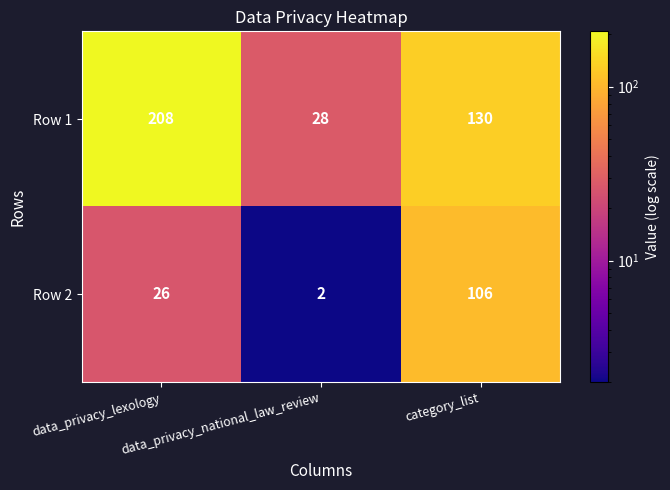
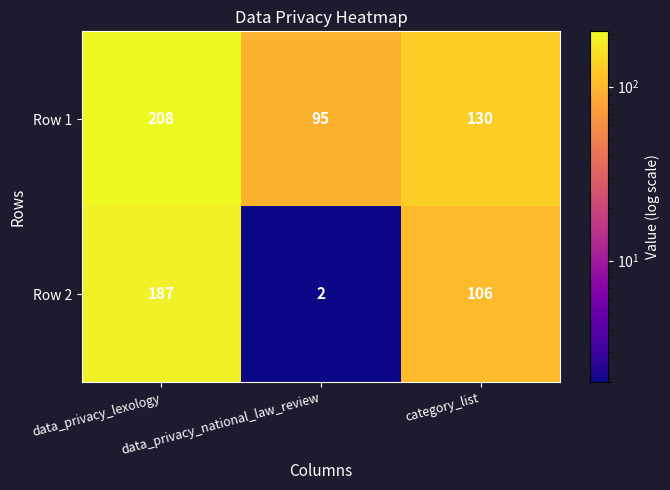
Row 1, data_privacy_national_law_review: 28 -> 95
Row 2, data_privacy_lexology: 26 -> 187
